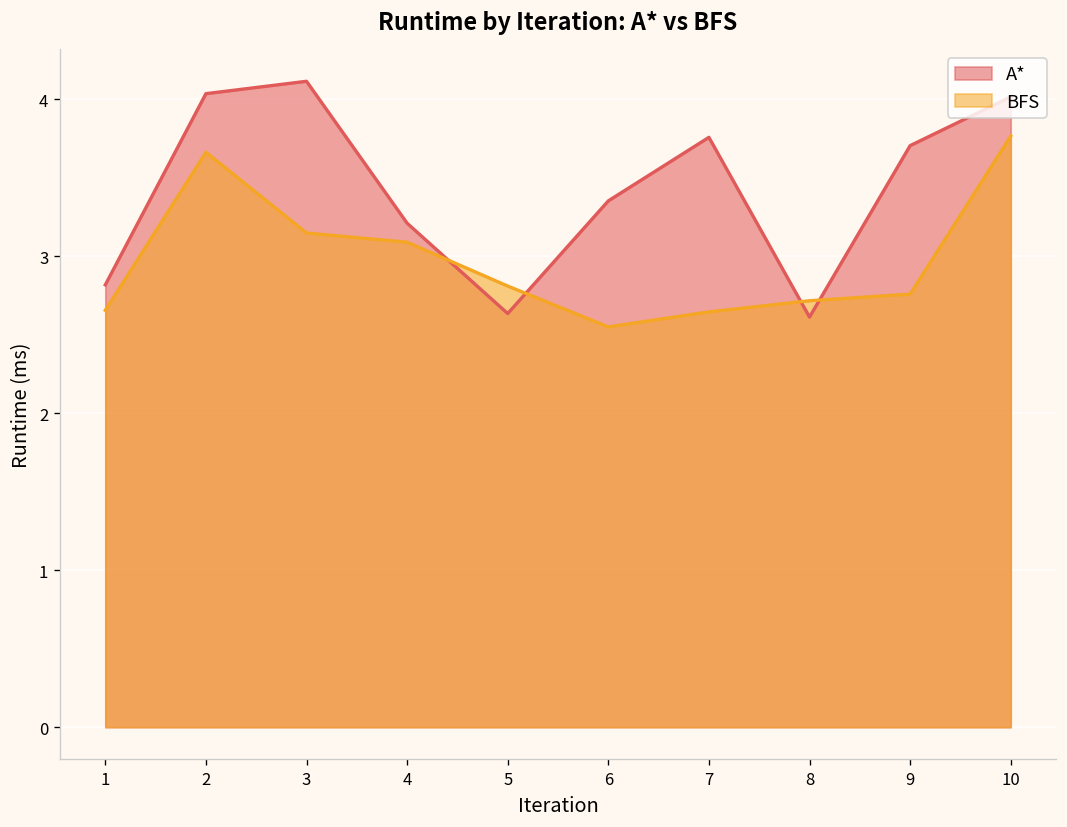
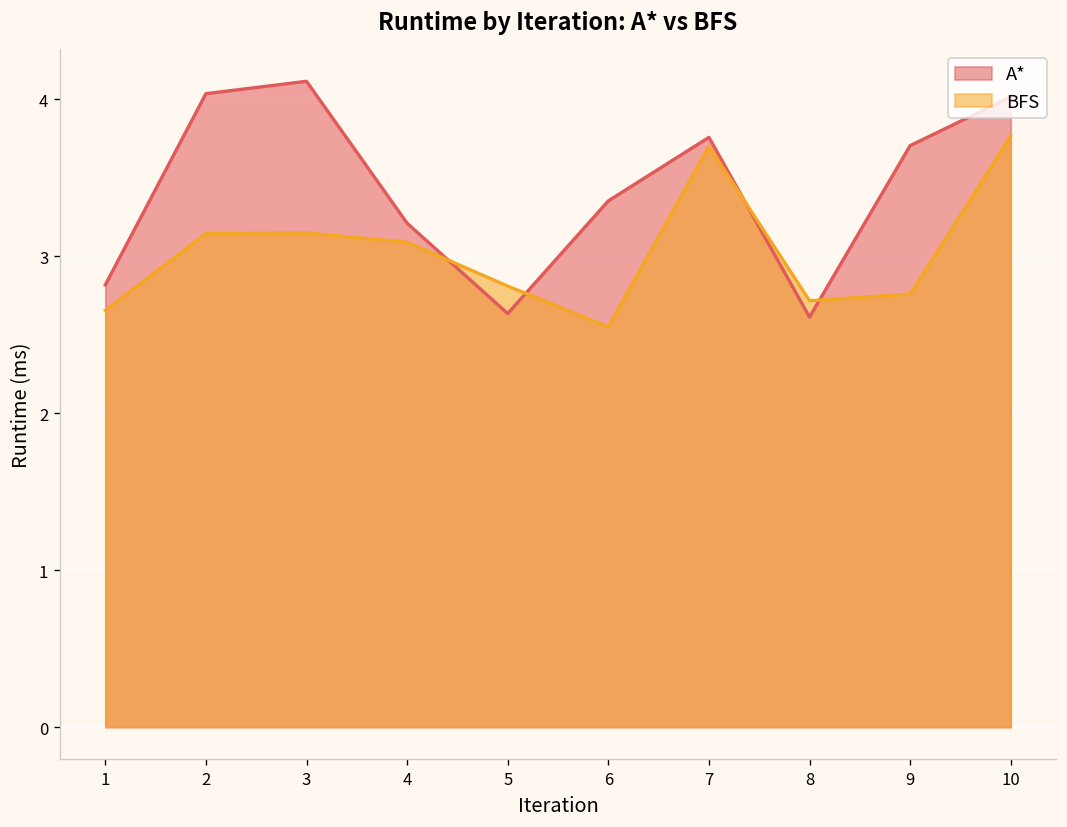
BFS, 2: 3.66 -> 3.15
BFS, 7: 2.65 -> 3.70
